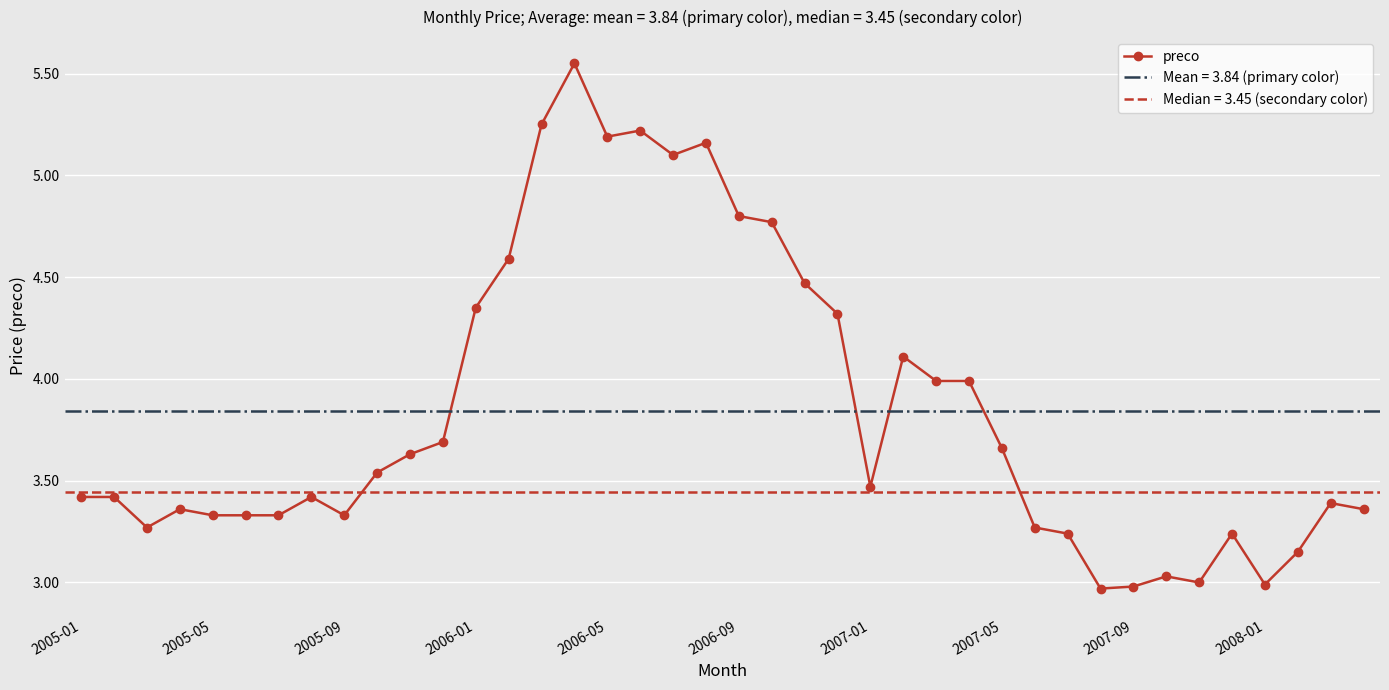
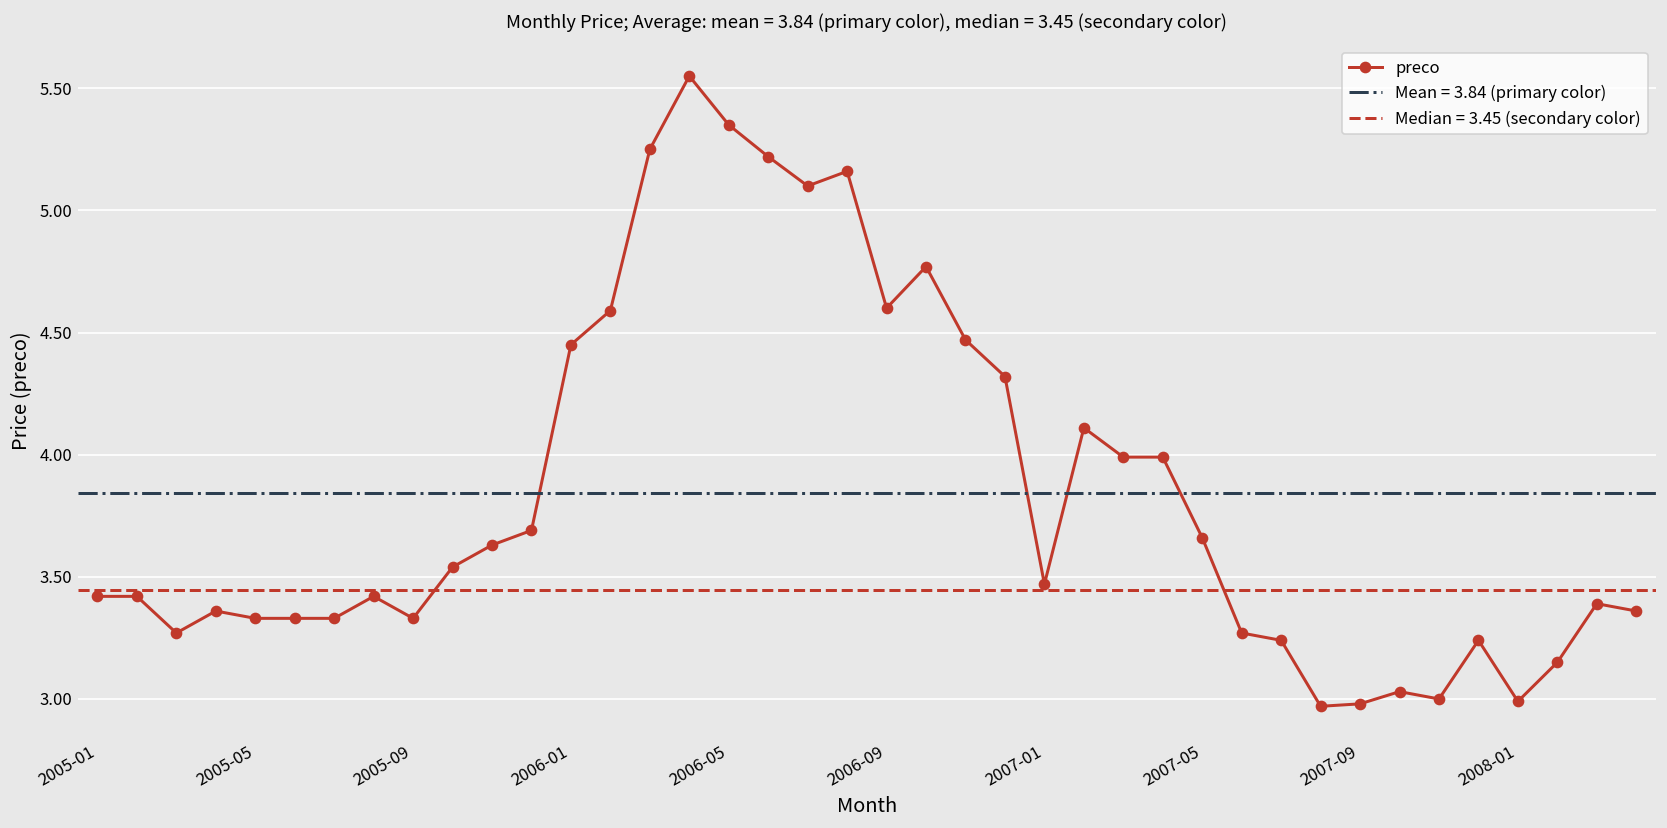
2006-01: 4.35 -> 4.45
2006-05: 5.19 -> 5.35
2006-09: 4.8 -> 4.6
